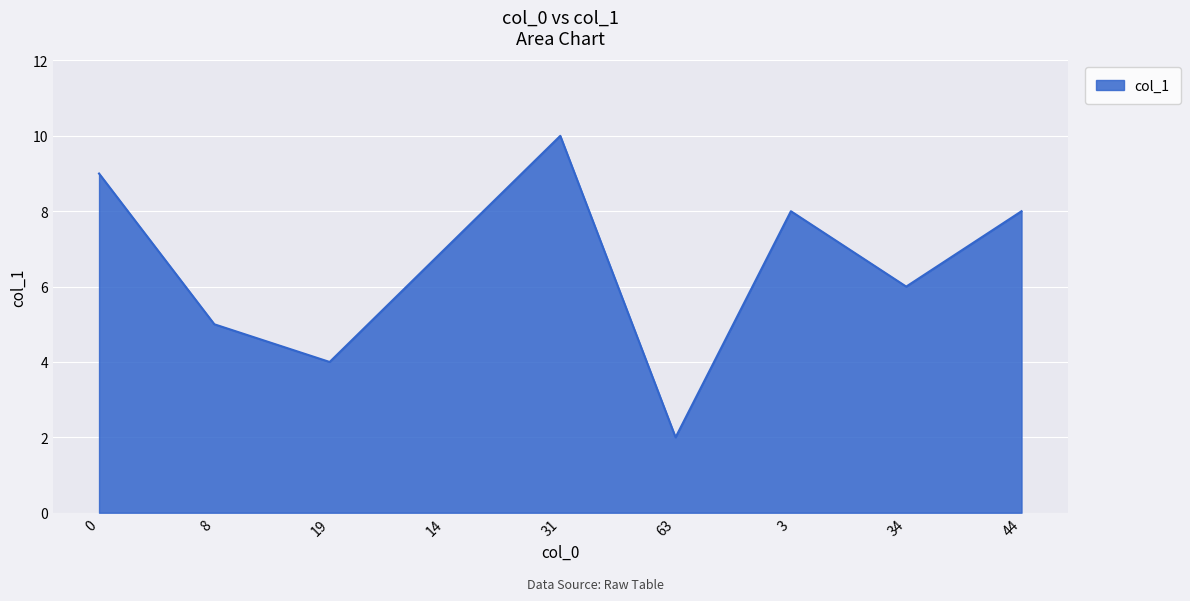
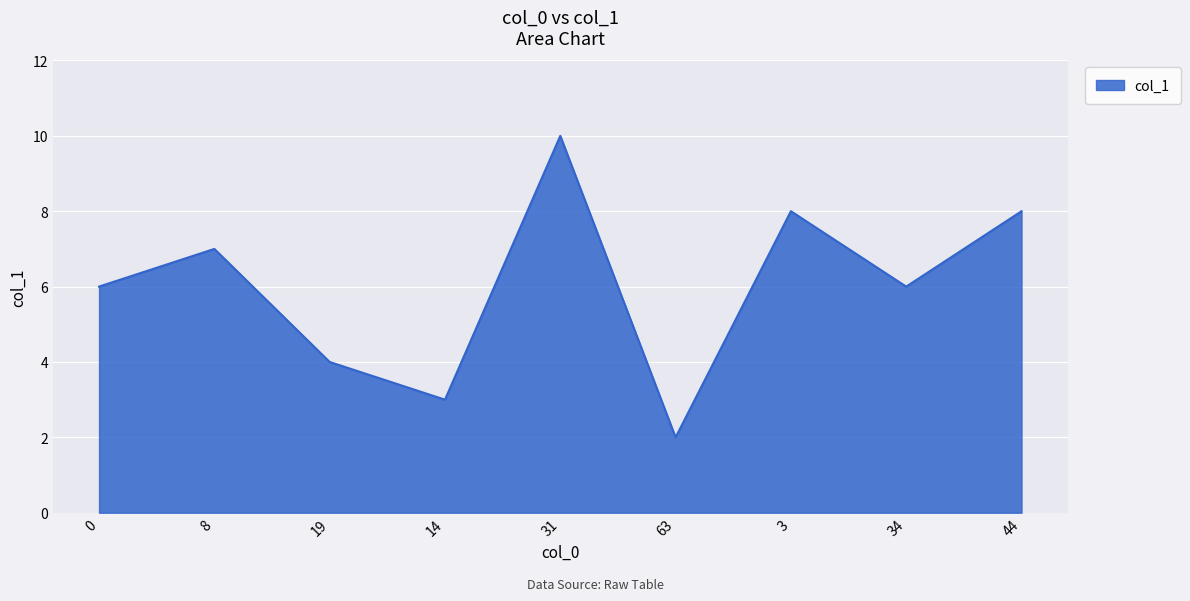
0: 9 -> 6
8: 5 -> 7
14: 7 -> 3
